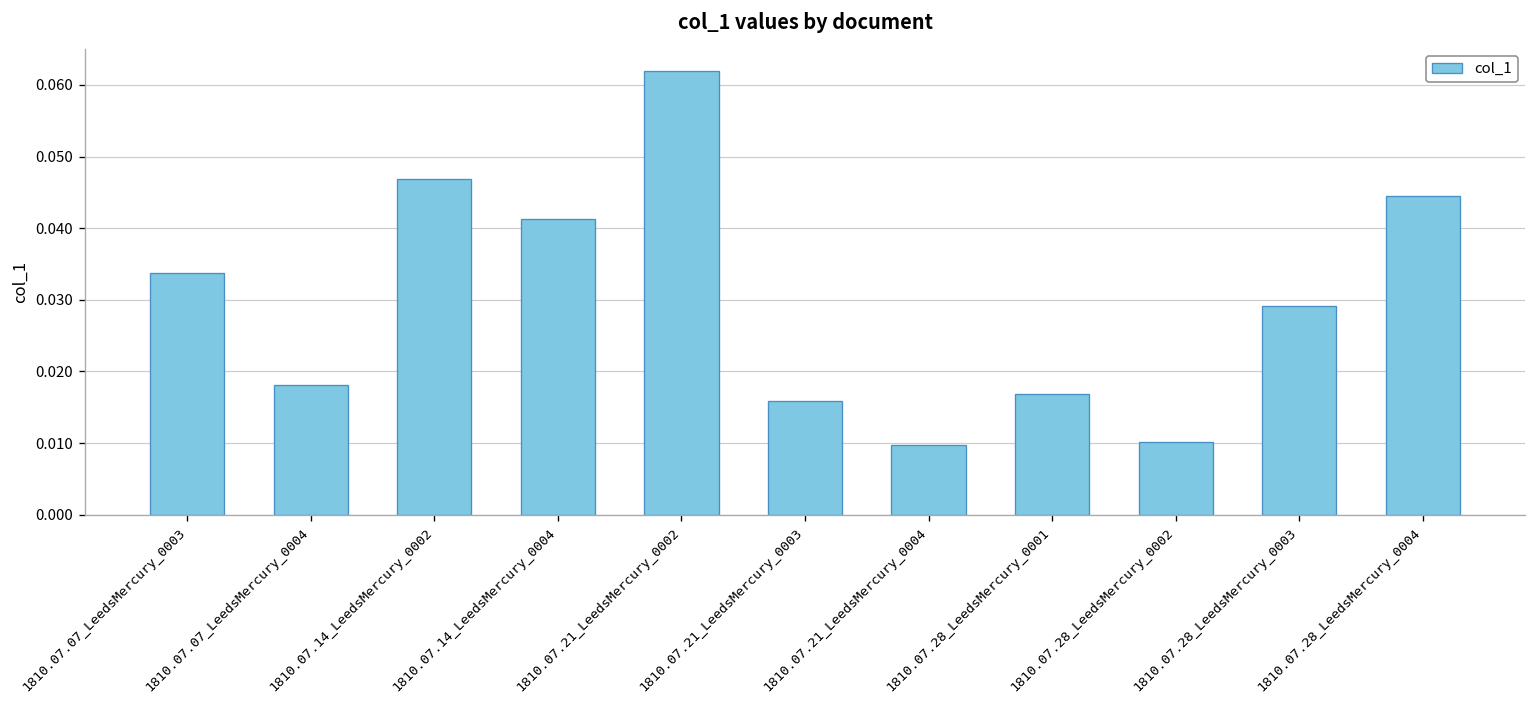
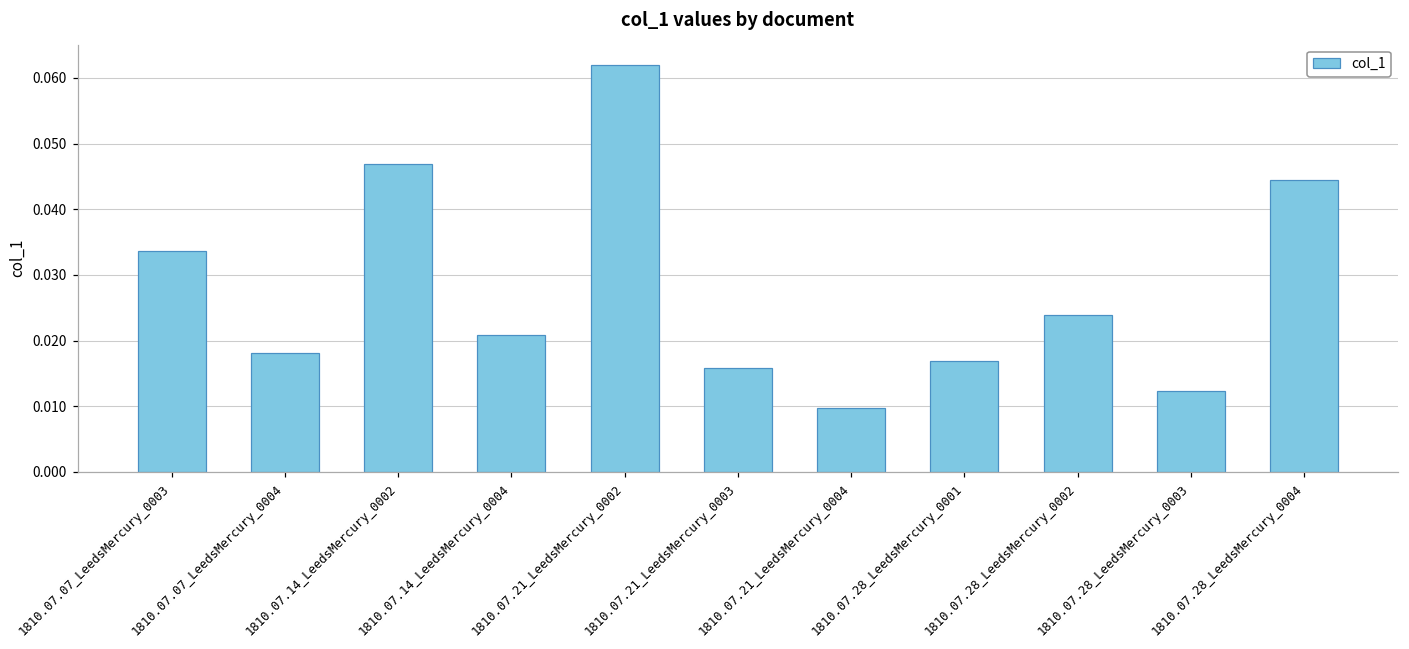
1810.07.14_LeedsMercury_0004: 0.041 -> 0.021
1810.07.28_LeedsMercury_0002: 0.010 -> 0.024
1810.07.28_LeedsMercury_0003: 0.029 -> 0.012
